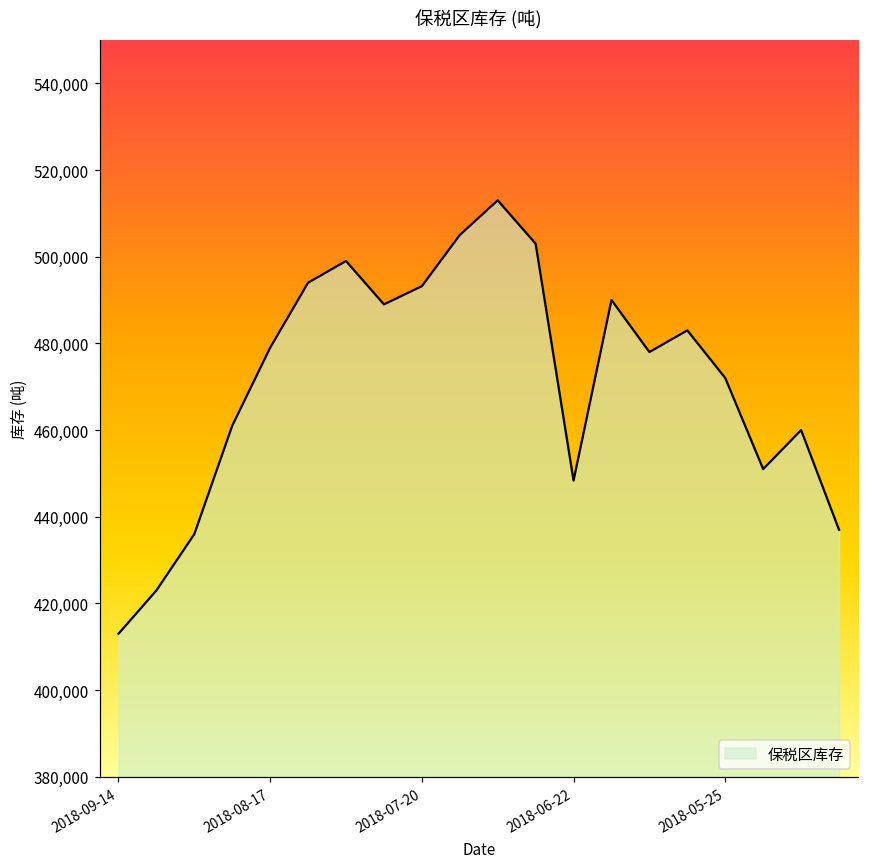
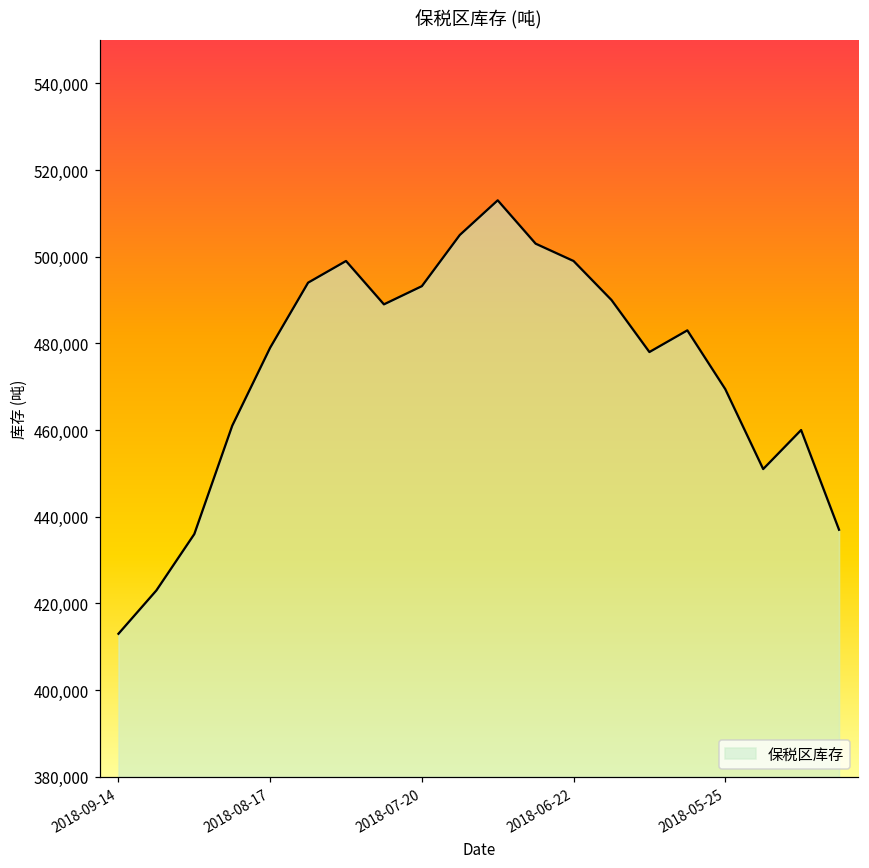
2018-06-22: 448,000 -> 499,000
2018-05-25: 472,000 -> 469,000
